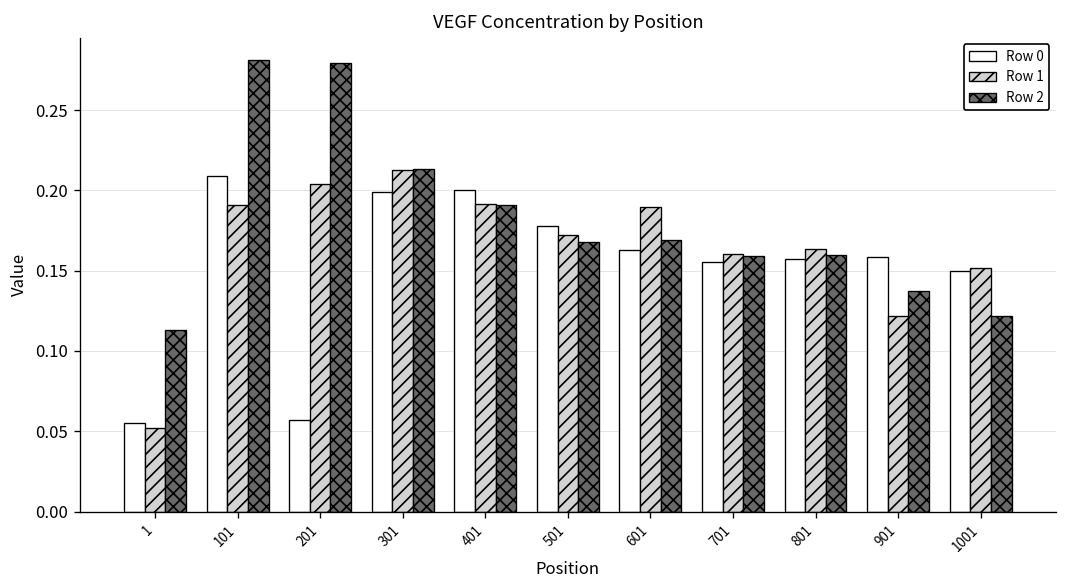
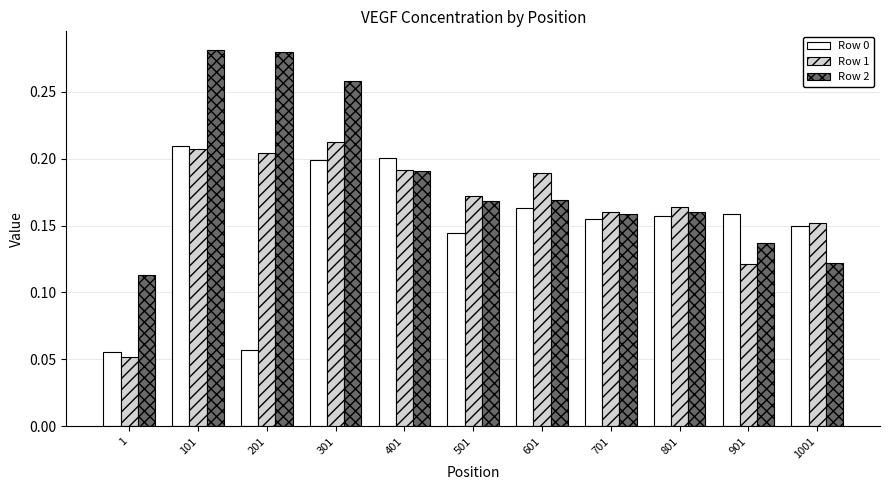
Row 1, 101: 0.191 -> 0.207
Row 2, 301: 0.213 -> 0.258
Row 0, 501: 0.178 -> 0.144
